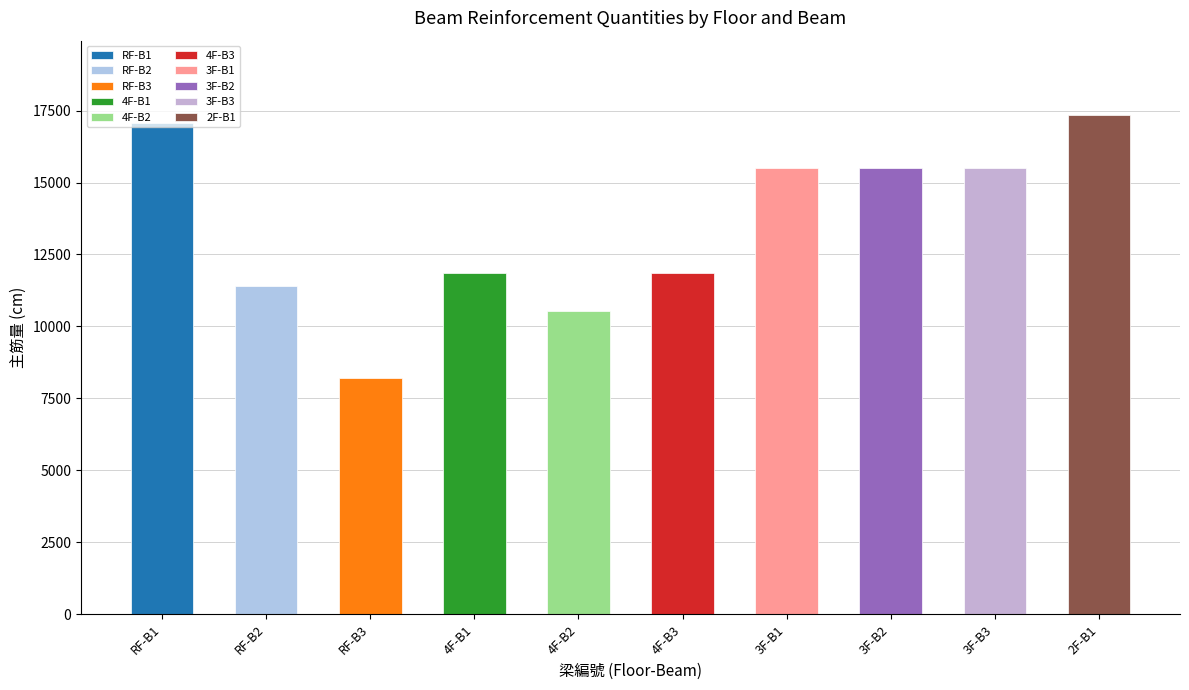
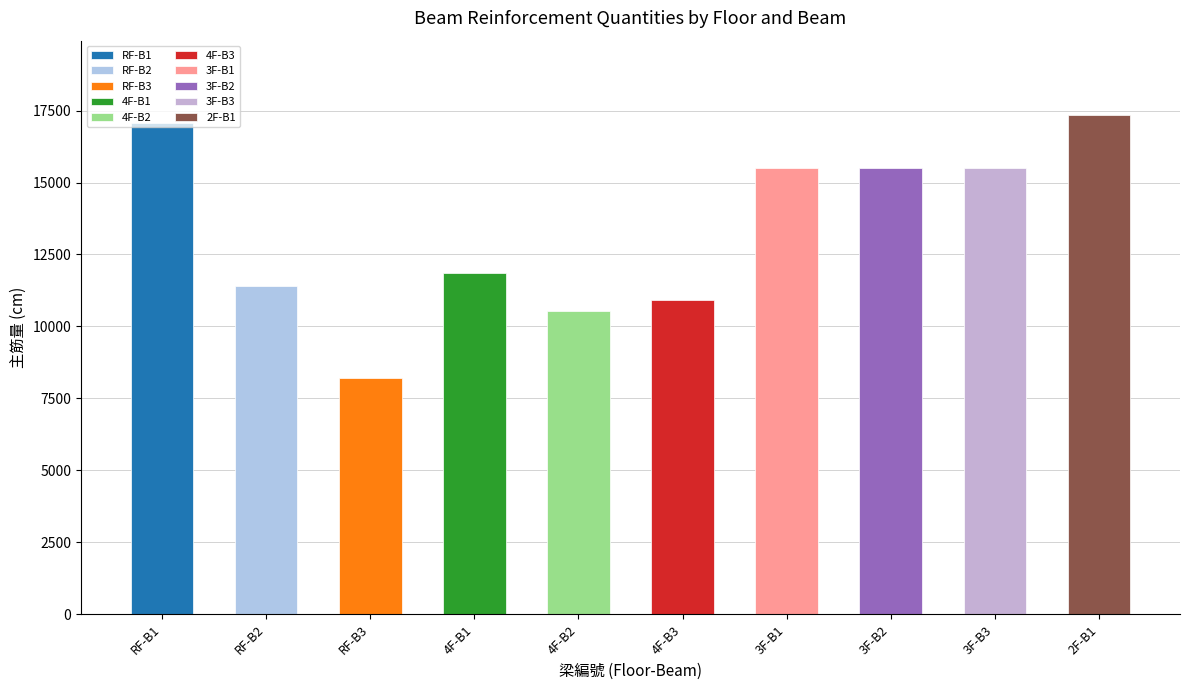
4F-B3: 11900 -> 10900
